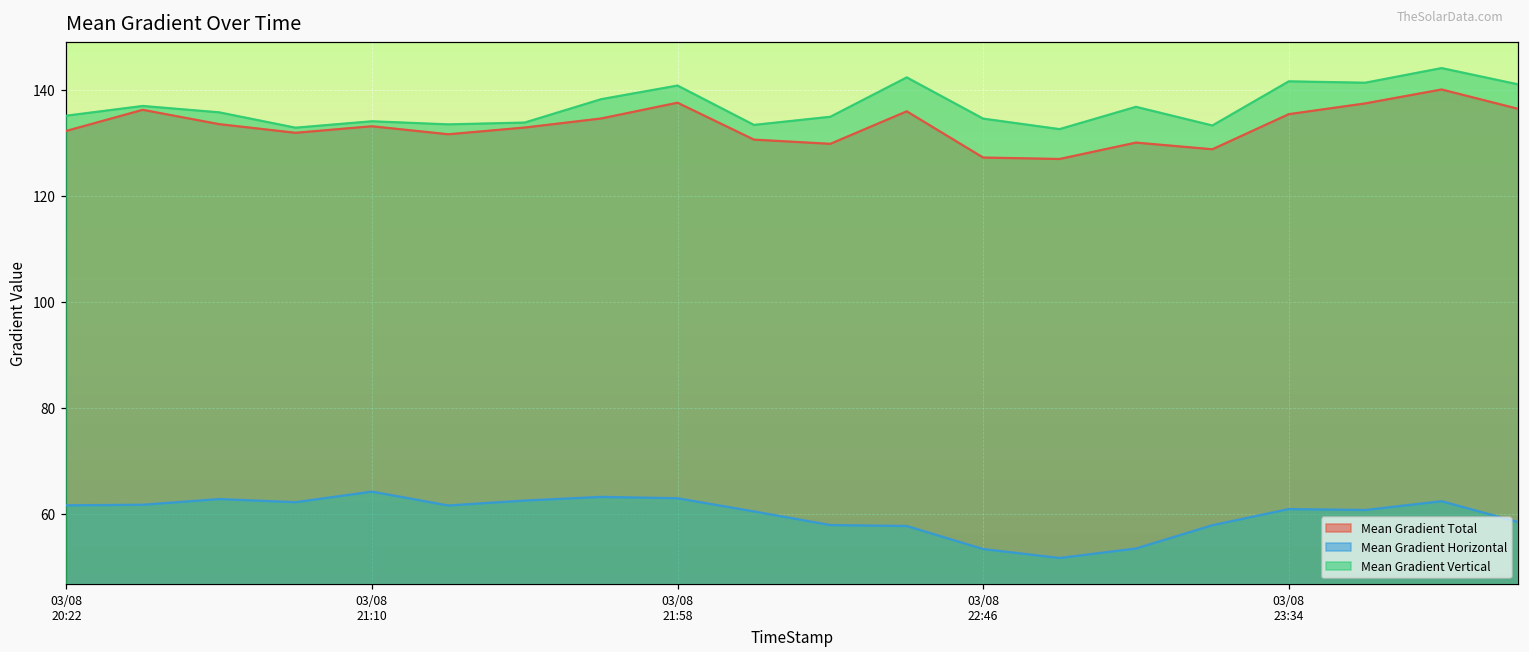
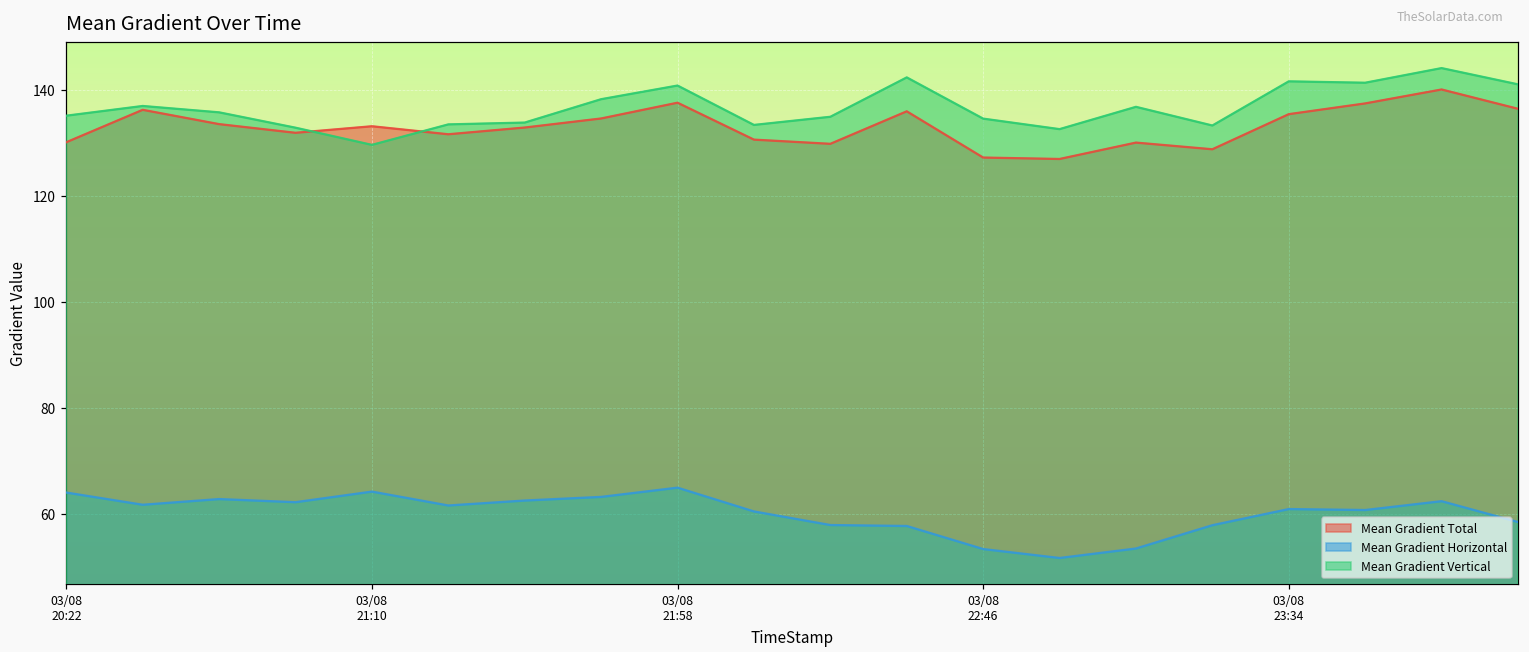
Mean Gradient Total, 03/08 20:22: 132 -> 130
Mean Gradient Horizontal, 03/08 20:22: 62 -> 64
Mean Gradient Vertical, 03/08 21:10: 134 -> 130
Mean Gradient Horizontal, 03/08 21:58: 63 -> 65
